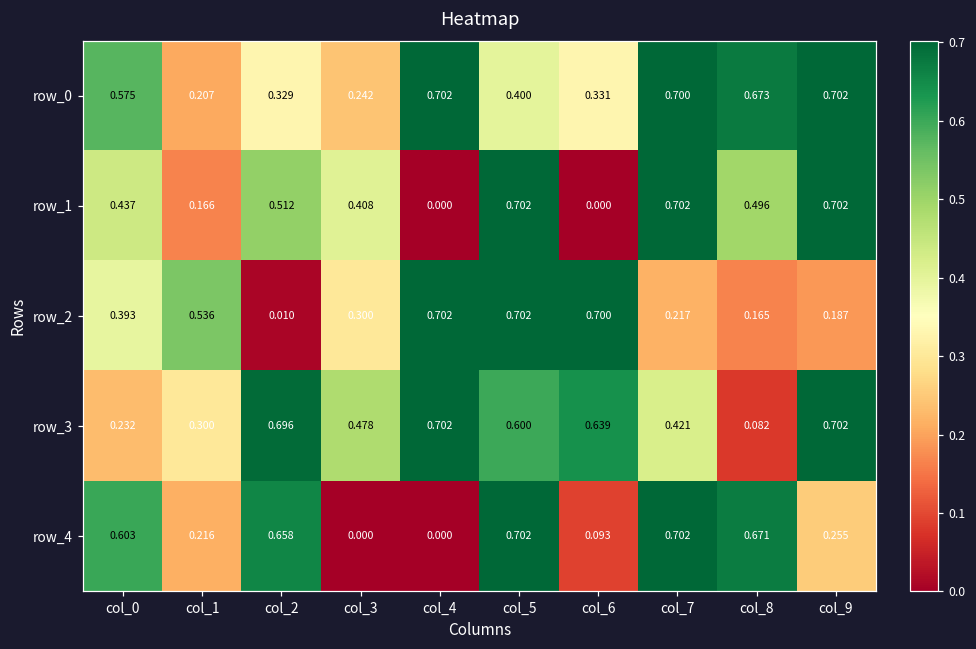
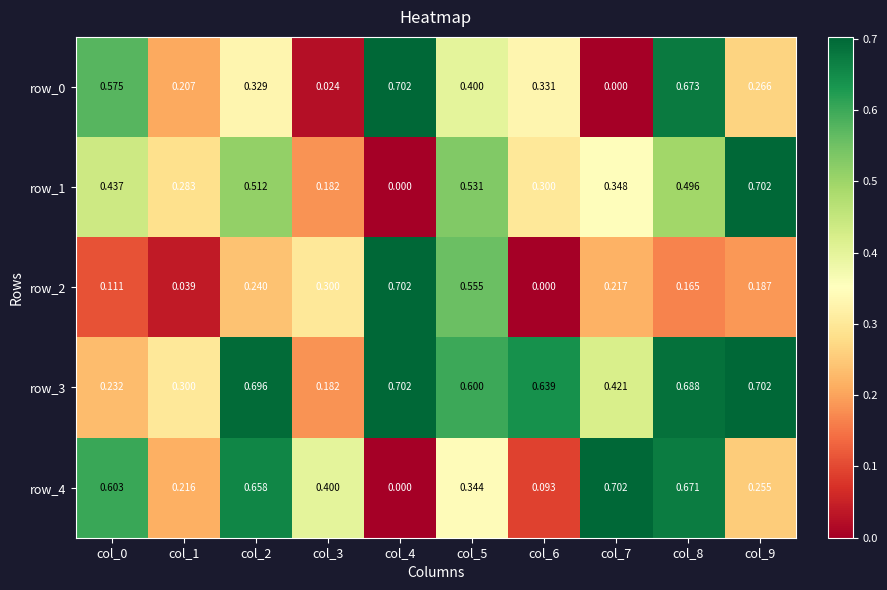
row_0, col_3: 0.242 -> 0.024
row_0, col_7: 0.700 -> 0.000
row_0, col_9: 0.702 -> 0.266
row_1, col_1: 0.166 -> 0.283
row_1, col_3: 0.408 -> 0.182
row_1, col_5: 0.702 -> 0.531
row_1, col_6: 0.000 -> 0.300
row_1, col_7: 0.702 -> 0.348
row_2, col_0: 0.393 -> 0.111
row_2, col_1: 0.536 -> 0.039
row_2, col_2: 0.010 -> 0.240
row_2, col_5: 0.702 -> 0.555
row_2, col_6: 0.700 -> 0.000
row_3, col_3: 0.478 -> 0.182
row_3, col_8: 0.082 -> 0.688
row_4, col_3: 0.000 -> 0.400
row_4, col_5: 0.702 -> 0.344
